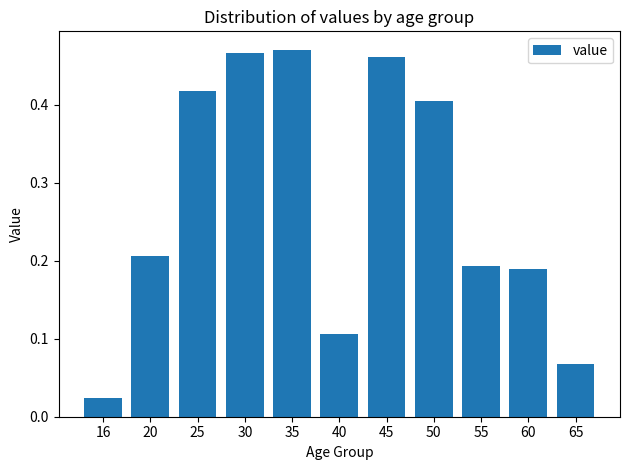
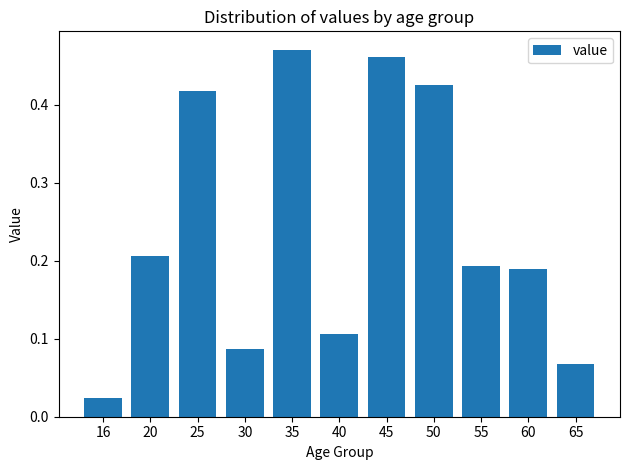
30: 0.47 -> 0.09
50: 0.40 -> 0.43
